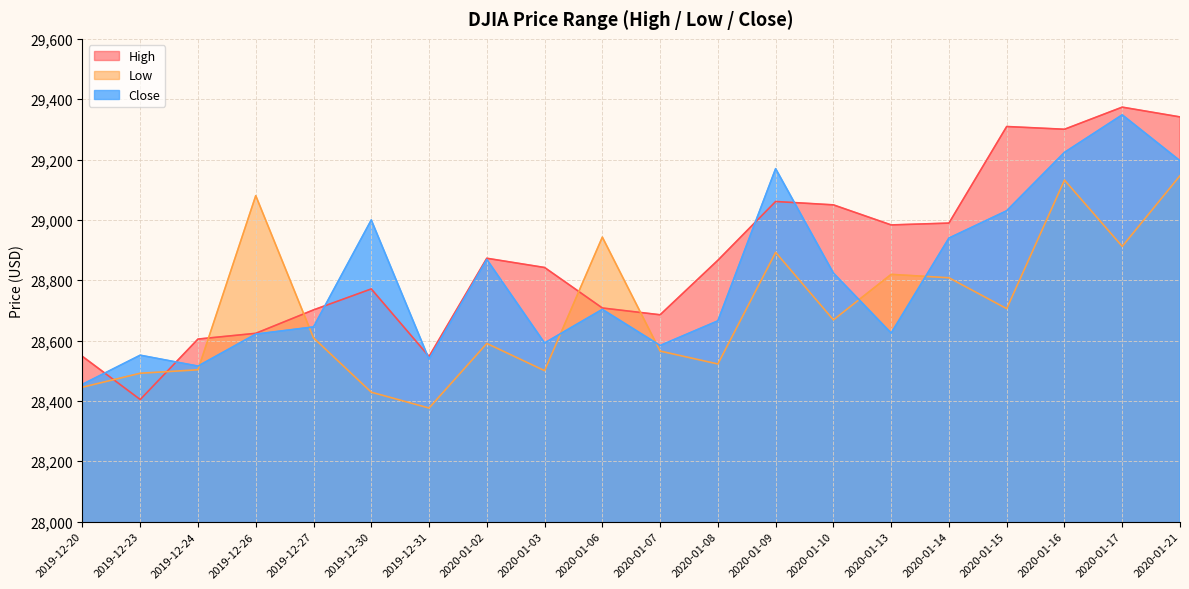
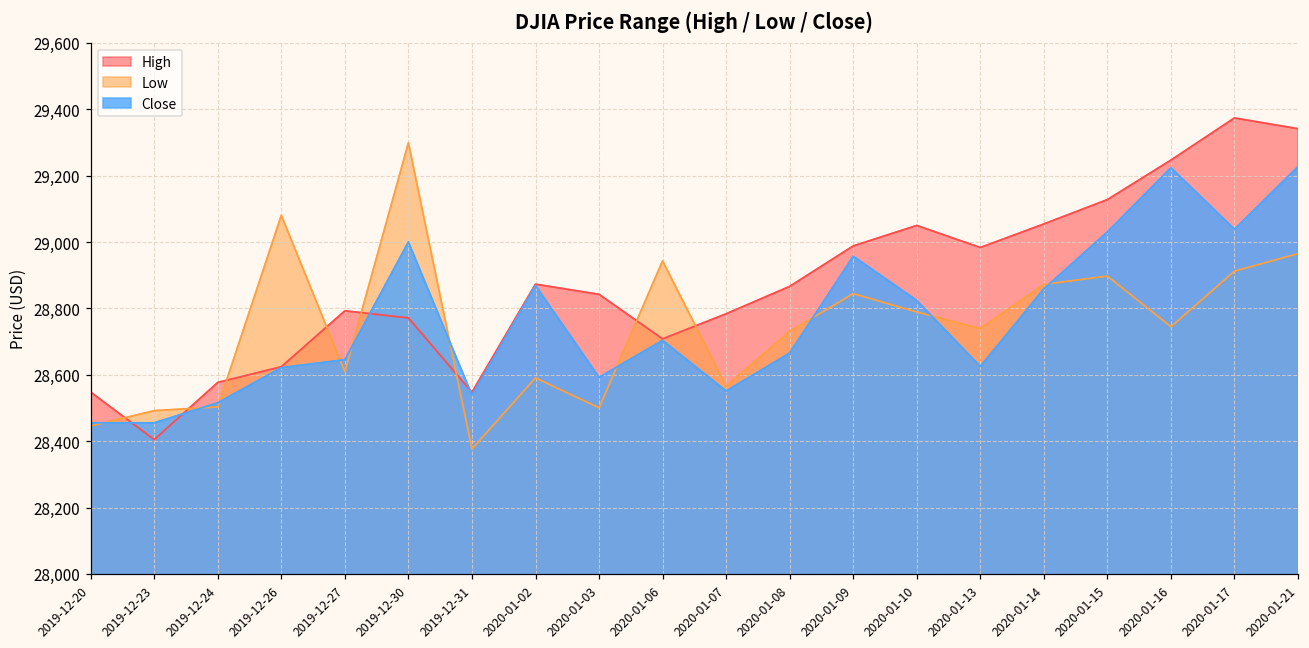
Close, 2019-12-23: 28,550 -> 28,460
High, 2019-12-24: 28,610 -> 28,580
High, 2019-12-27: 28,700 -> 28,790
Low, 2019-12-30: 28,430 -> 29,300
High, 2020-01-07: 28,690 -> 28,780
Close, 2020-01-07: 28,580 -> 28,550
Low, 2020-01-08: 28,520 -> 28,730
High, 2020-01-09: 29,060 -> 28,990
Low, 2020-01-09: 28,890 -> 28,840
Close, 2020-01-09: 29,170 -> 28,960
Low, 2020-01-10: 28,670 -> 28,790
Low, 2020-01-13: 28,820 -> 28,740
High, 2020-01-14: 28,990 -> 29,050
Low, 2020-01-14: 28,810 -> 28,870
Close, 2020-01-14: 28,940 -> 28,860
High, 2020-01-15: 29,310 -> 29,130
Low, 2020-01-15: 28,710 -> 28,900
High, 2020-01-16: 29,300 -> 29,250
Low, 2020-01-16: 29,130 -> 28,740
Close, 2020-01-17: 29,350 -> 29,040
Low, 2020-01-21: 29,150 -> 28,960
Close, 2020-01-21: 29,200 -> 29,230
